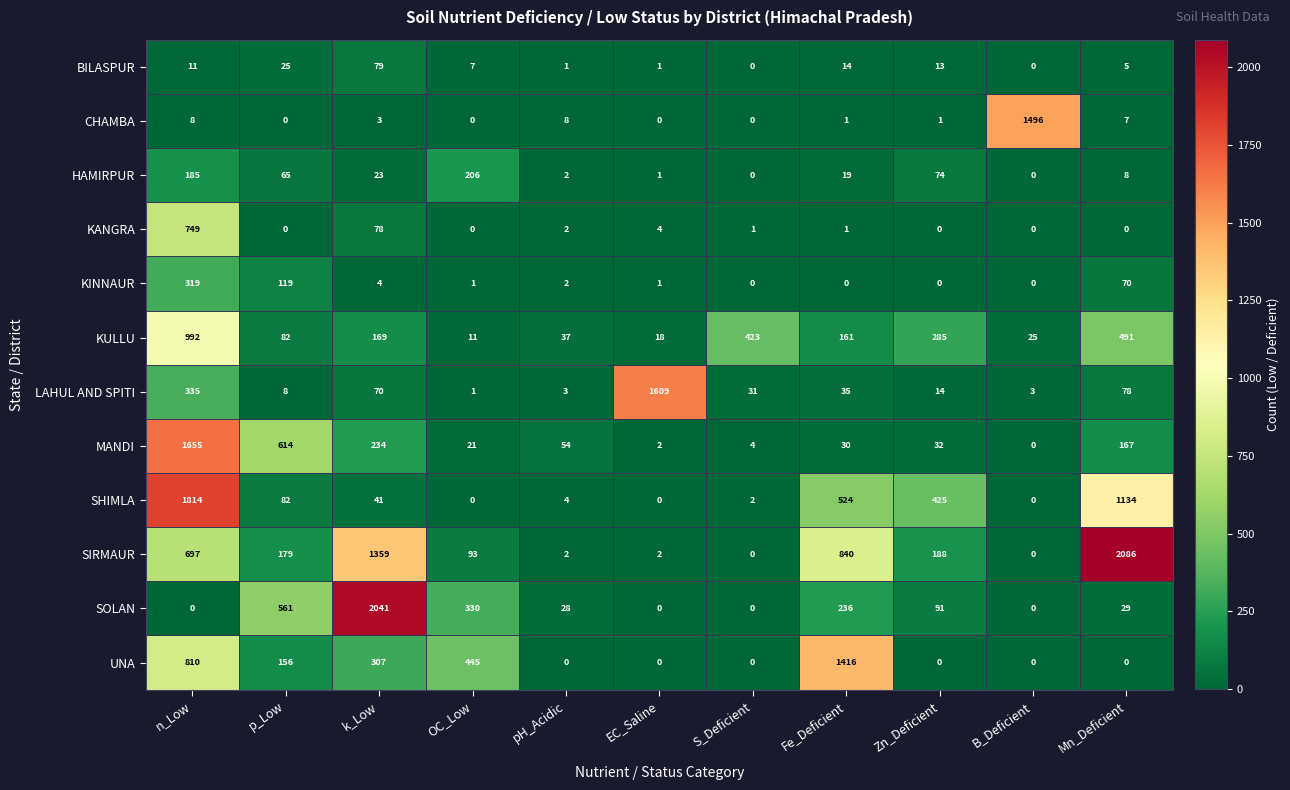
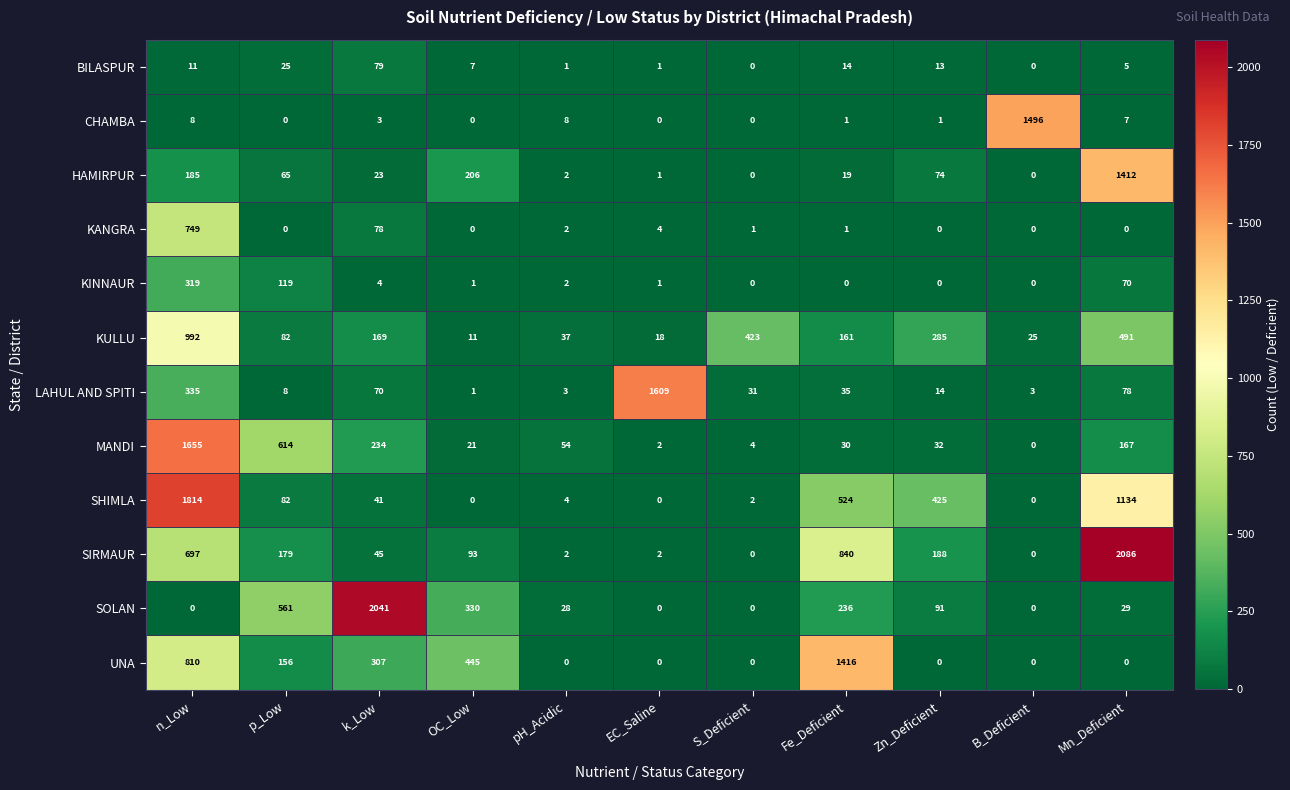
HAMIRPUR, Mn_Deficient: 8 -> 1412
SIRMAUR, k_Low: 1359 -> 45
